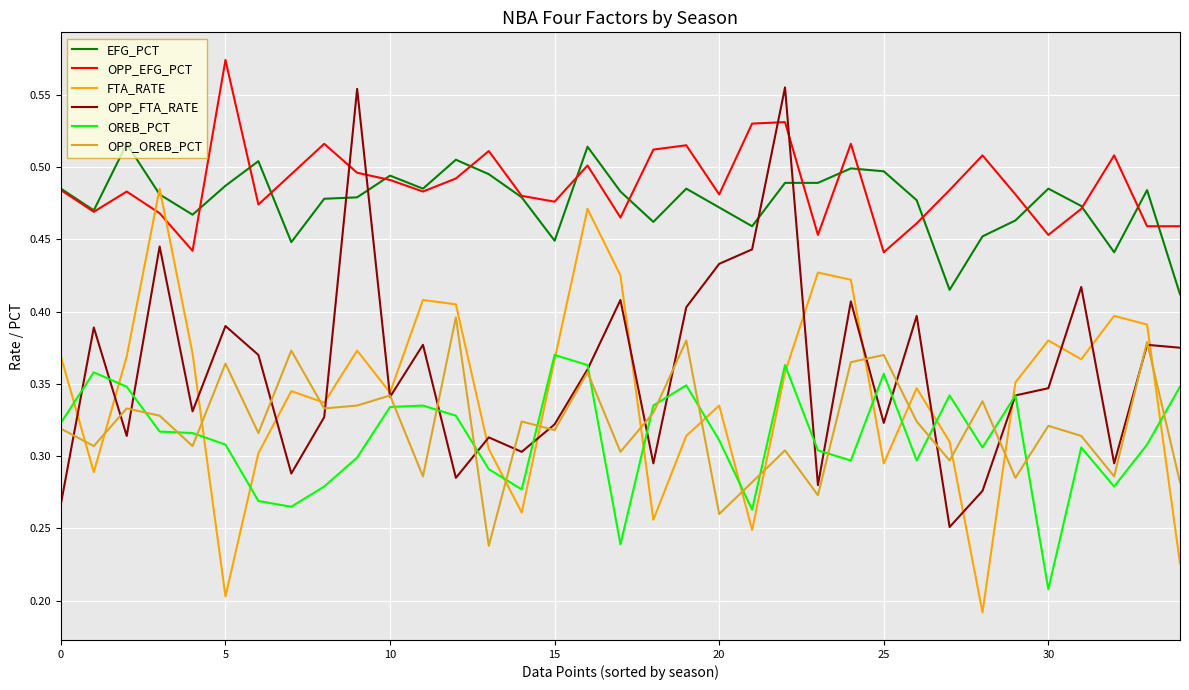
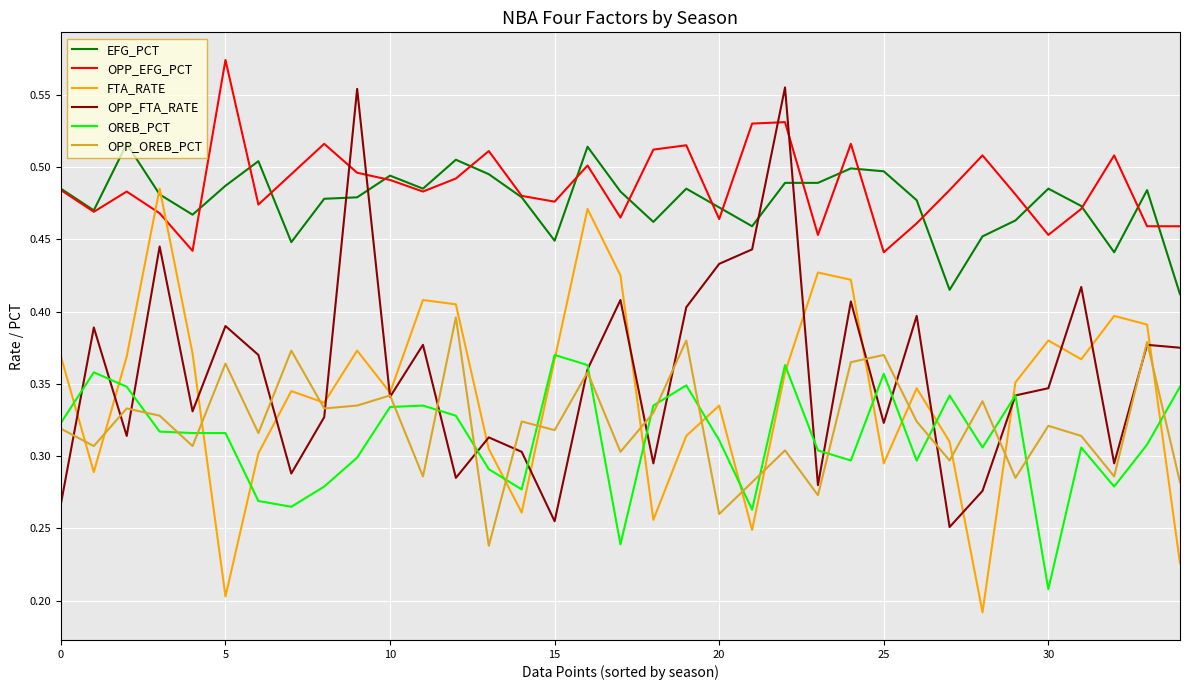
OREB_PCT, 5: 0.308 -> 0.316
OPP_FTA_RATE, 15: 0.322 -> 0.255
OPP_EFG_PCT, 20: 0.481 -> 0.464
